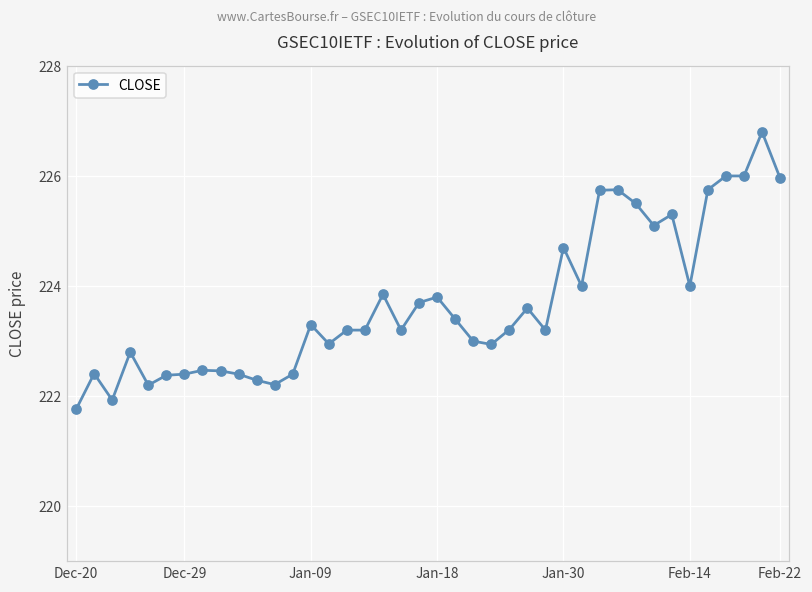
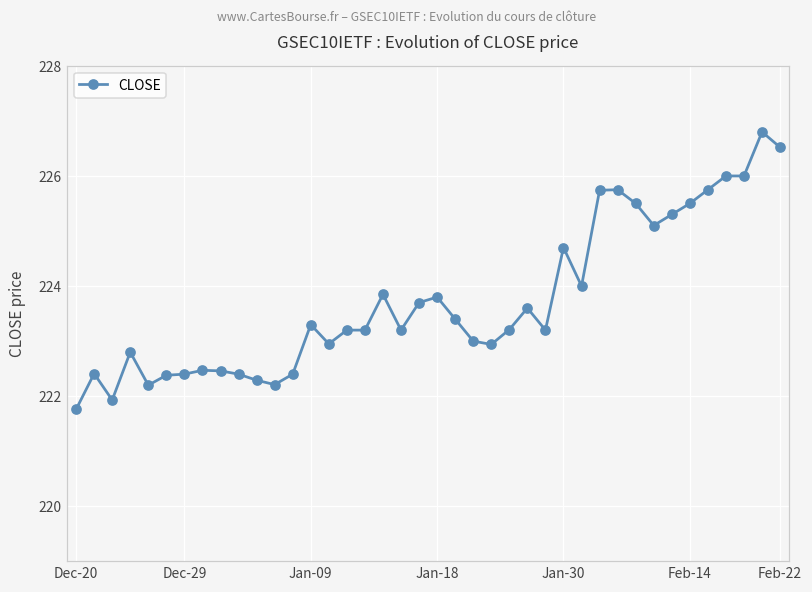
Feb-14: 224.0 -> 225.5
Feb-22: 226.0 -> 226.5
